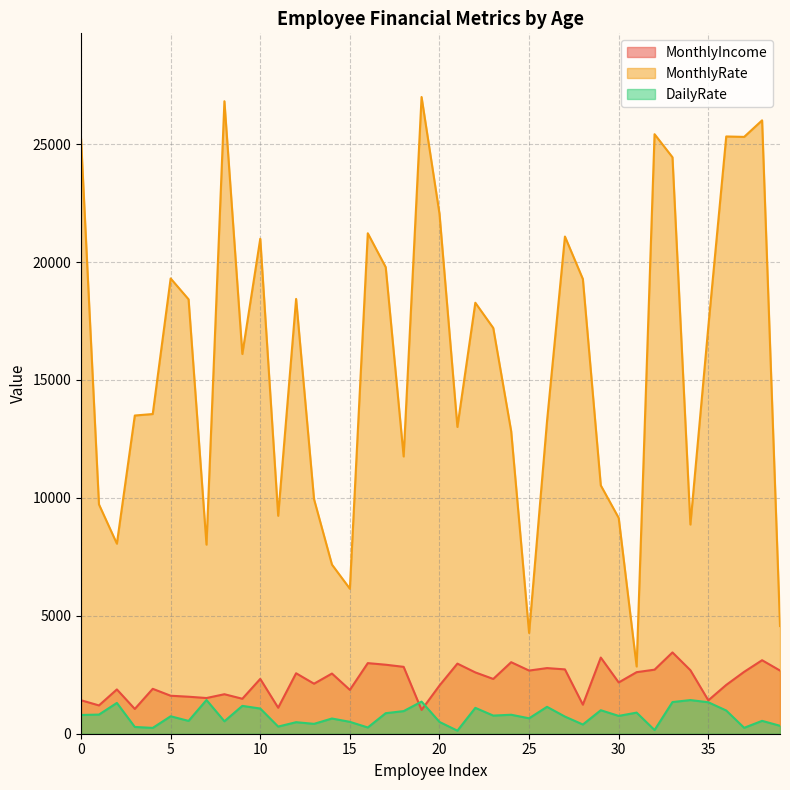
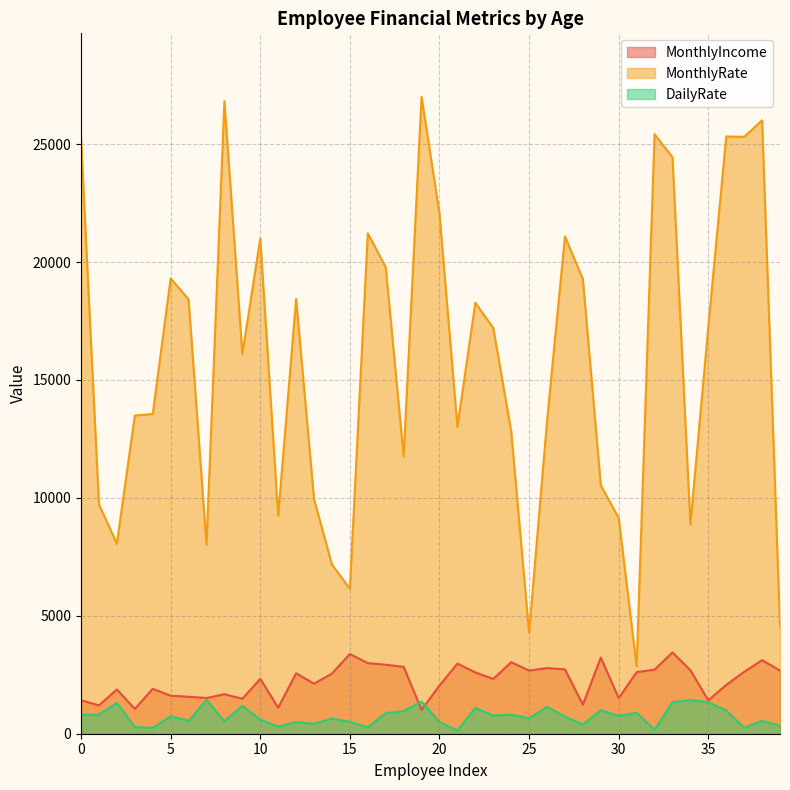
DailyRate, 10: 1100 -> 600
MonthlyIncome, 15: 1900 -> 3400
MonthlyIncome, 30: 2200 -> 1500
